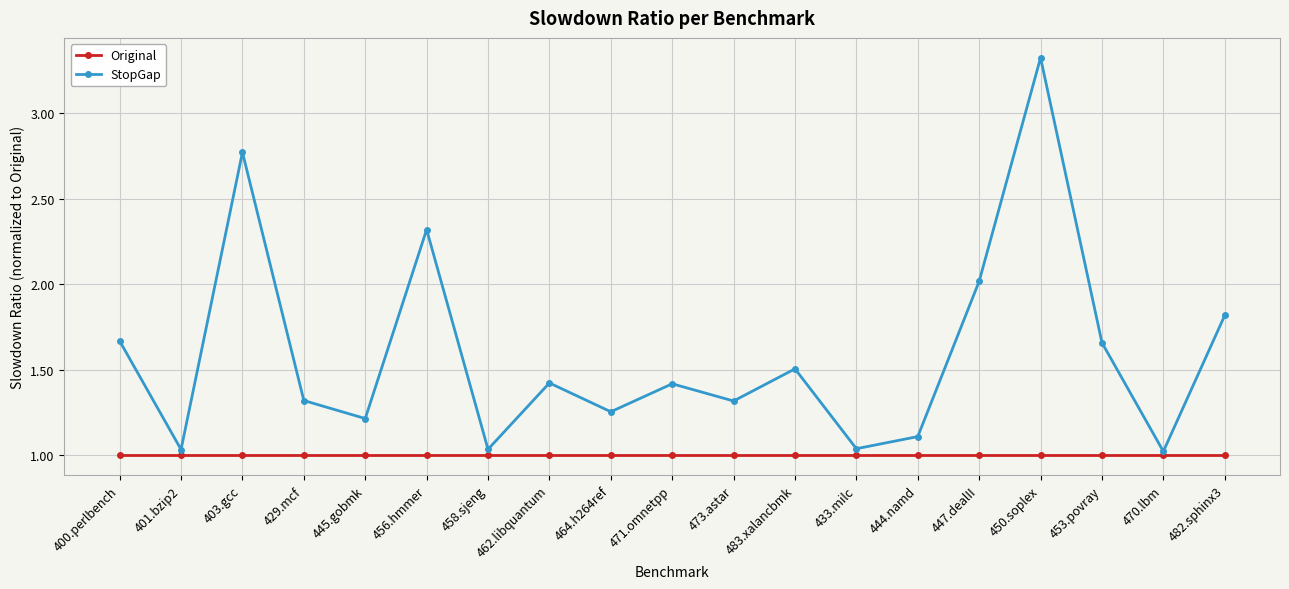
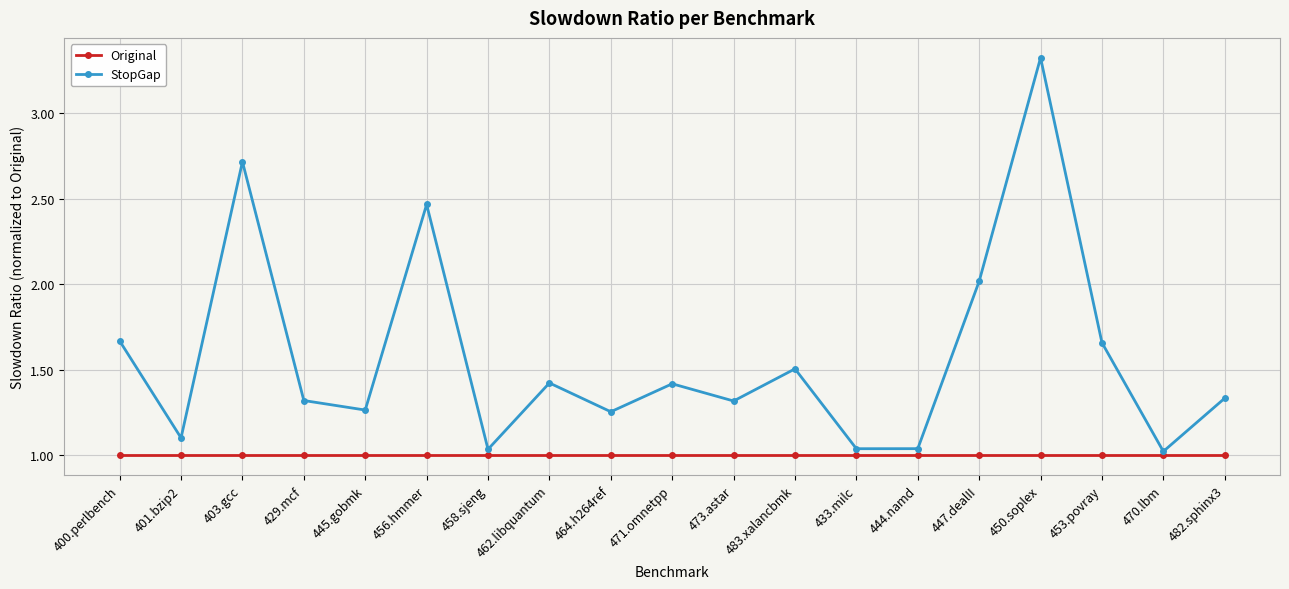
StopGap, 401.bzip2: 1.03 -> 1.10
StopGap, 403.gcc: 2.77 -> 2.72
StopGap, 445.gobmk: 1.21 -> 1.26
StopGap, 456.hmmer: 2.32 -> 2.47
StopGap, 444.namd: 1.11 -> 1.04
StopGap, 482.sphinx3: 1.82 -> 1.33
